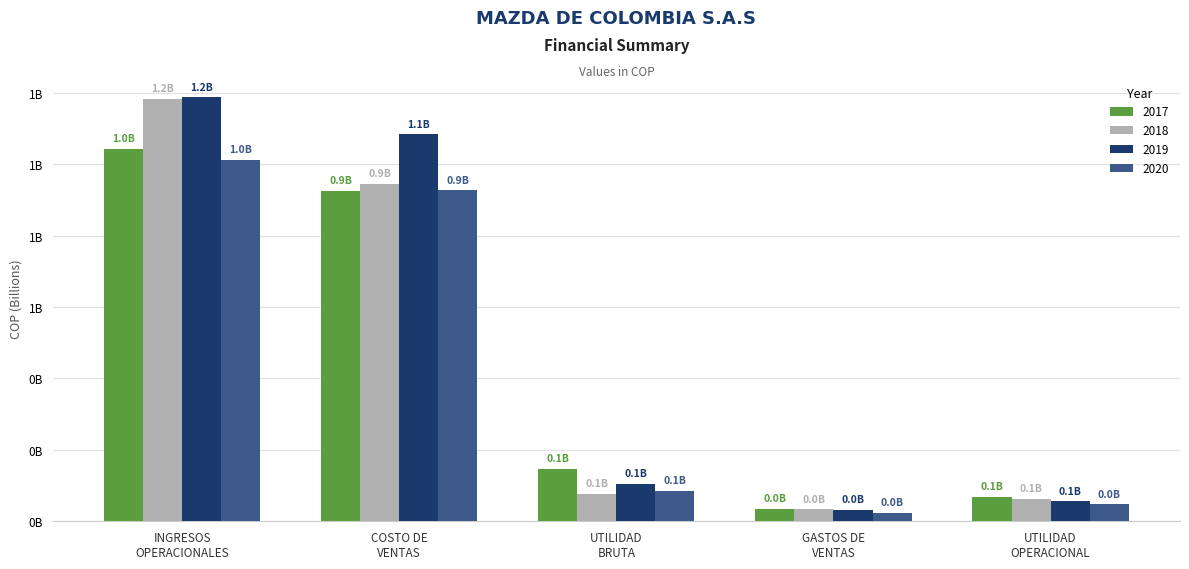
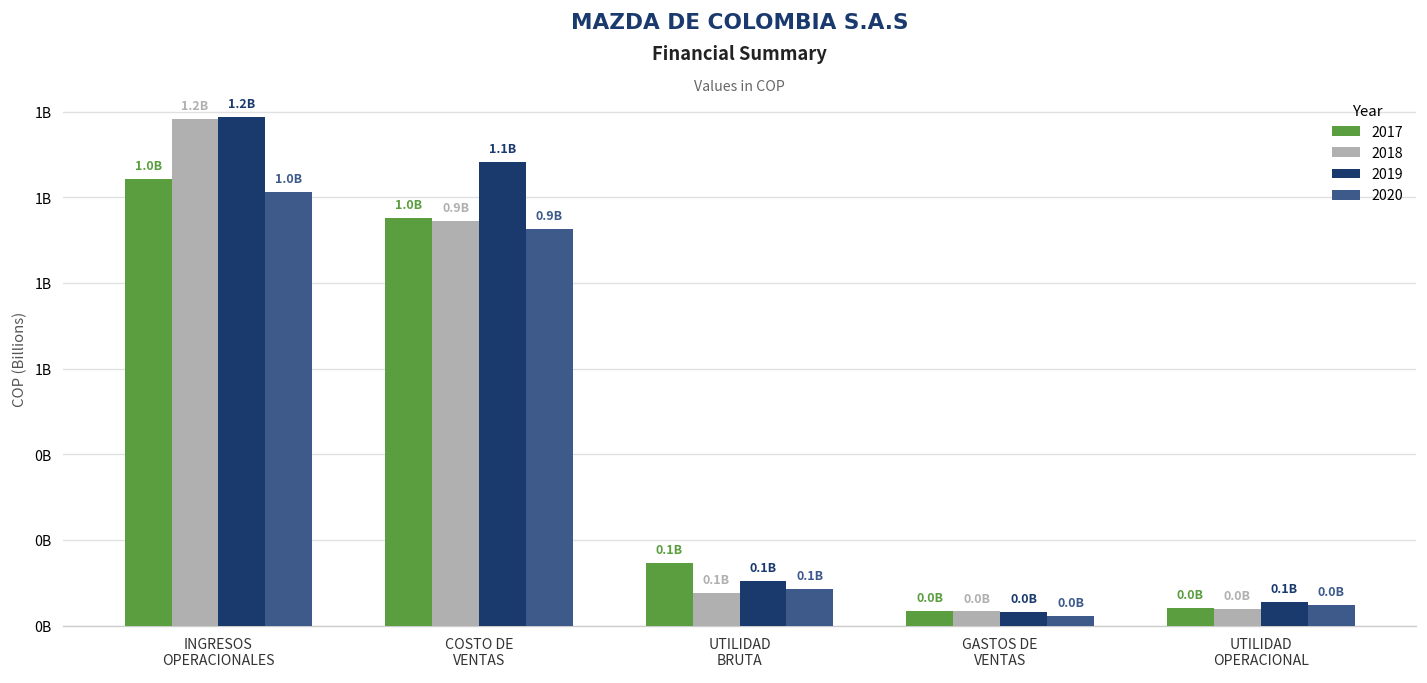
2017, COSTO DE VENTAS: 0.9B -> 1.0B
2017, UTILIDAD OPERACIONAL: 0.1B -> 0.0B
2018, UTILIDAD OPERACIONAL: 0.1B -> 0.0B
